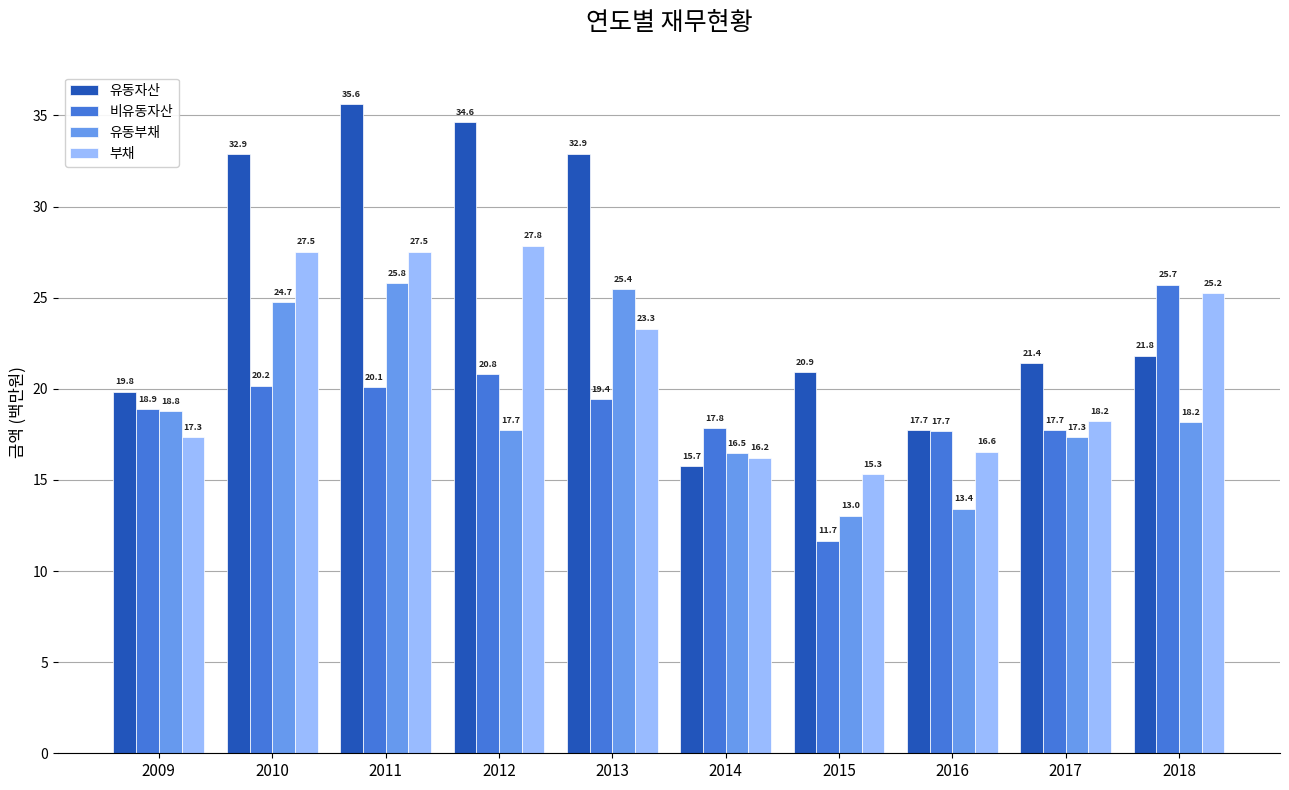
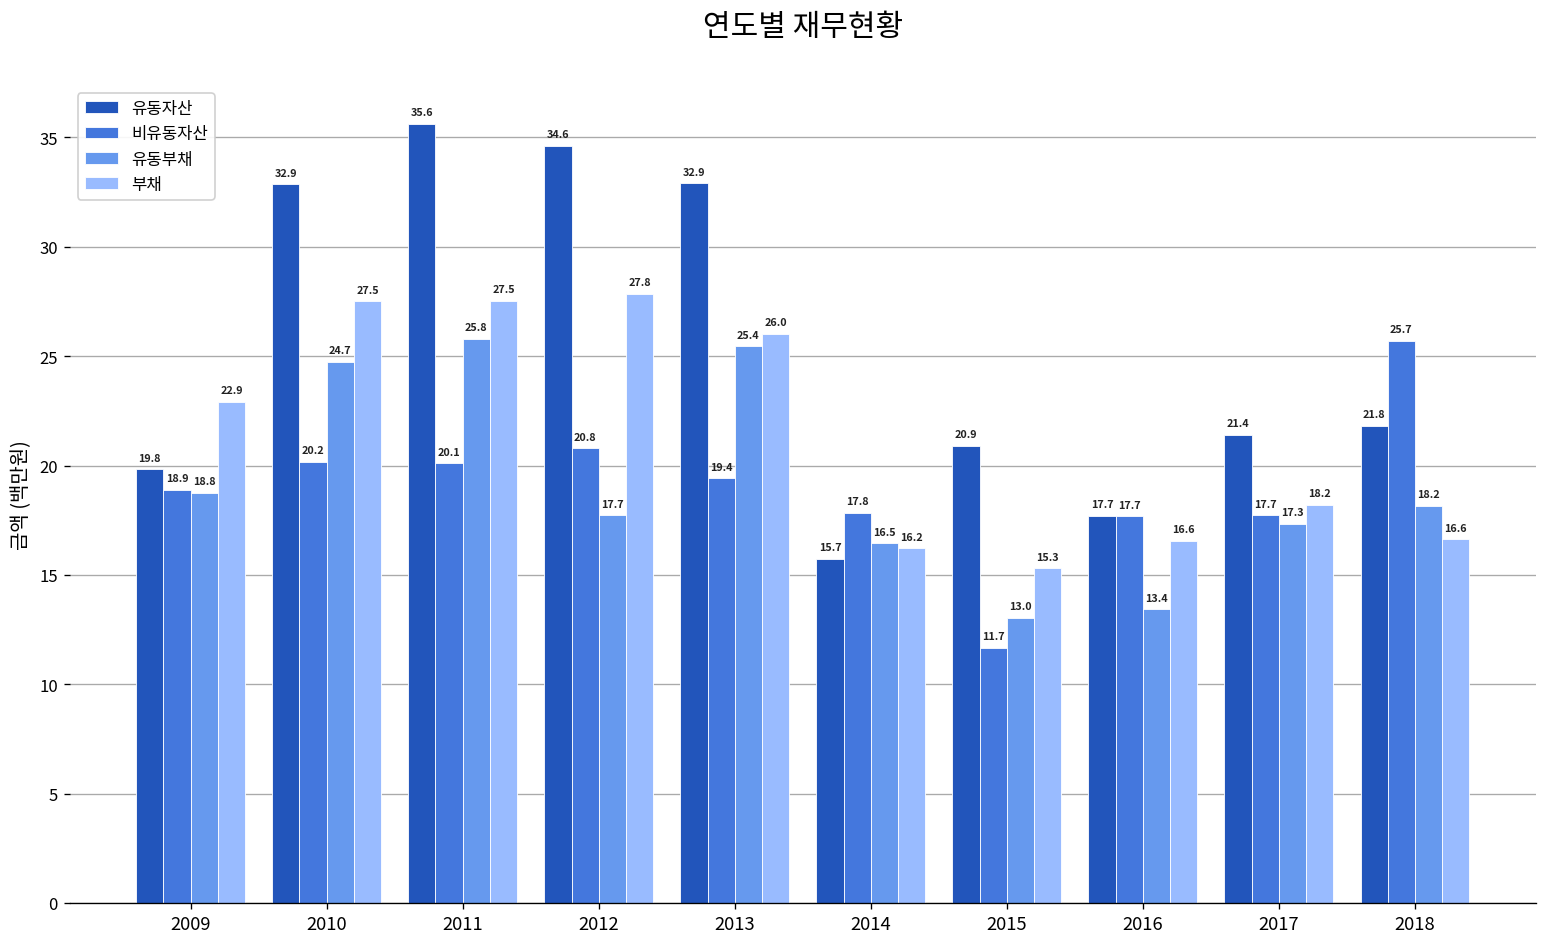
부채, 2009: 17.3 -> 22.9
부채, 2013: 23.3 -> 26.0
부채, 2018: 25.2 -> 16.6
